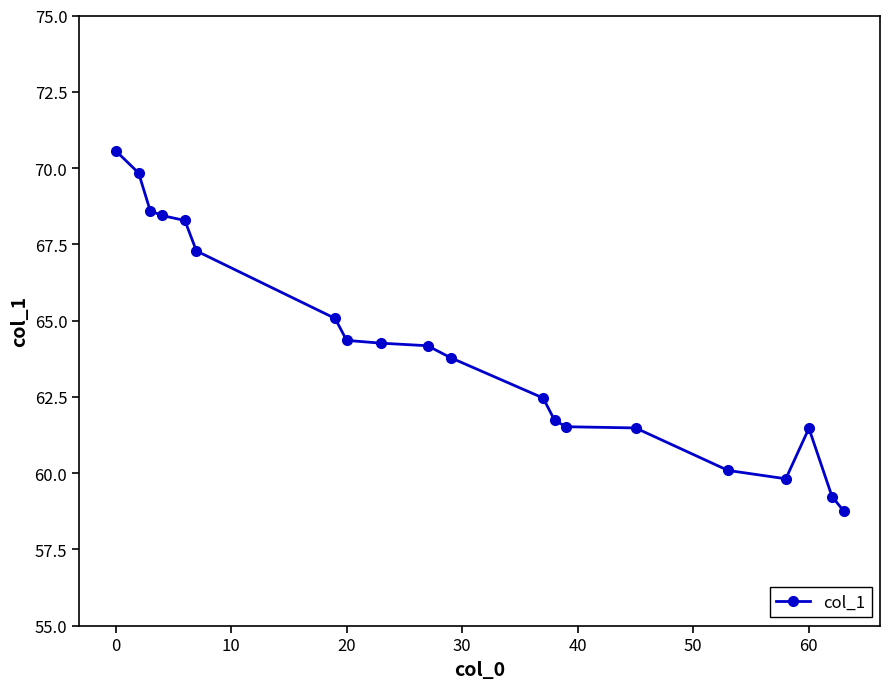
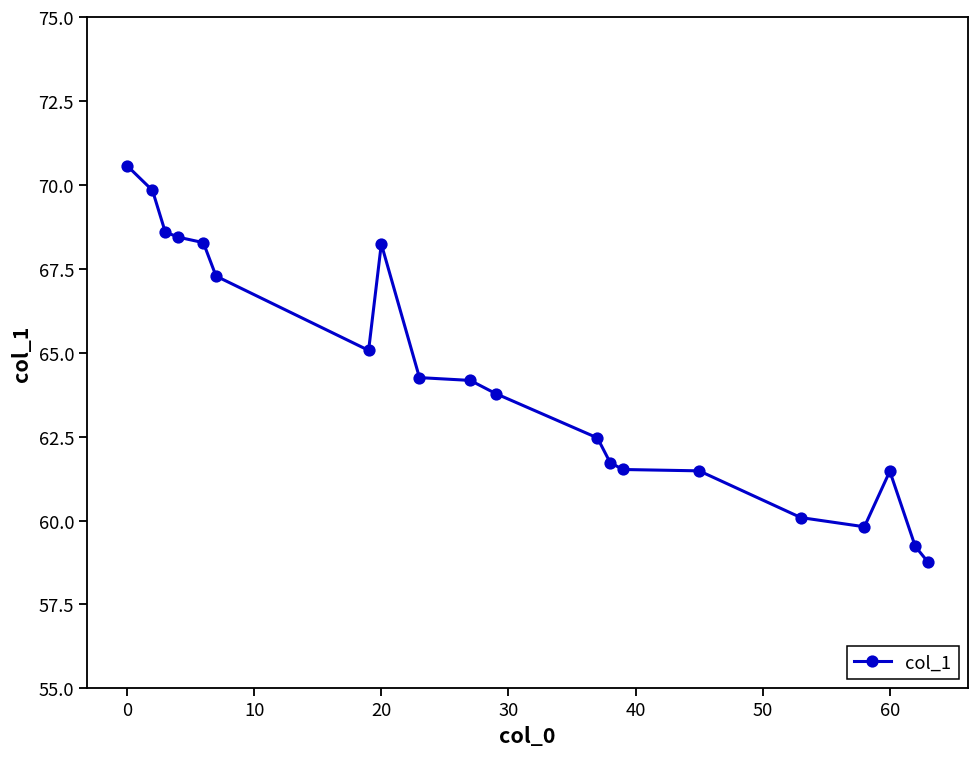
20: 64.4 -> 68.2
